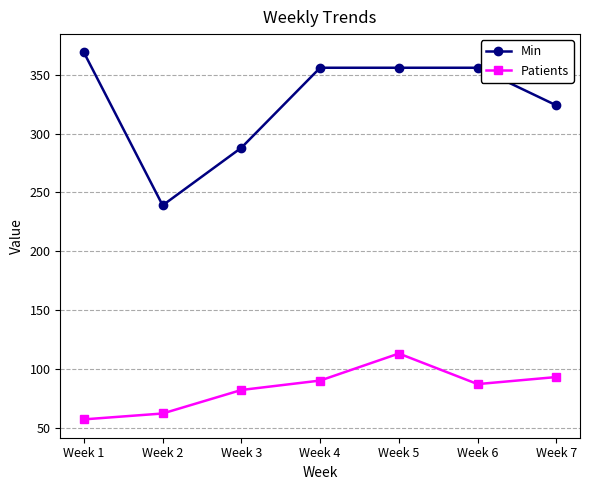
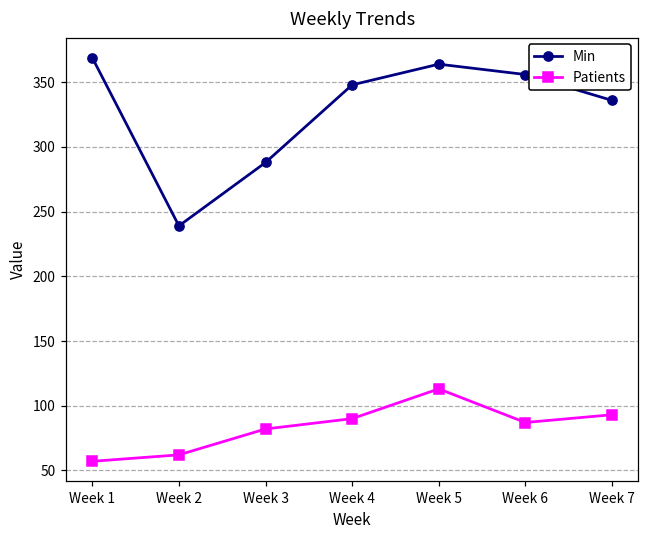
Min, Week 4: 356 -> 348
Min, Week 5: 356 -> 364
Min, Week 7: 324 -> 336
